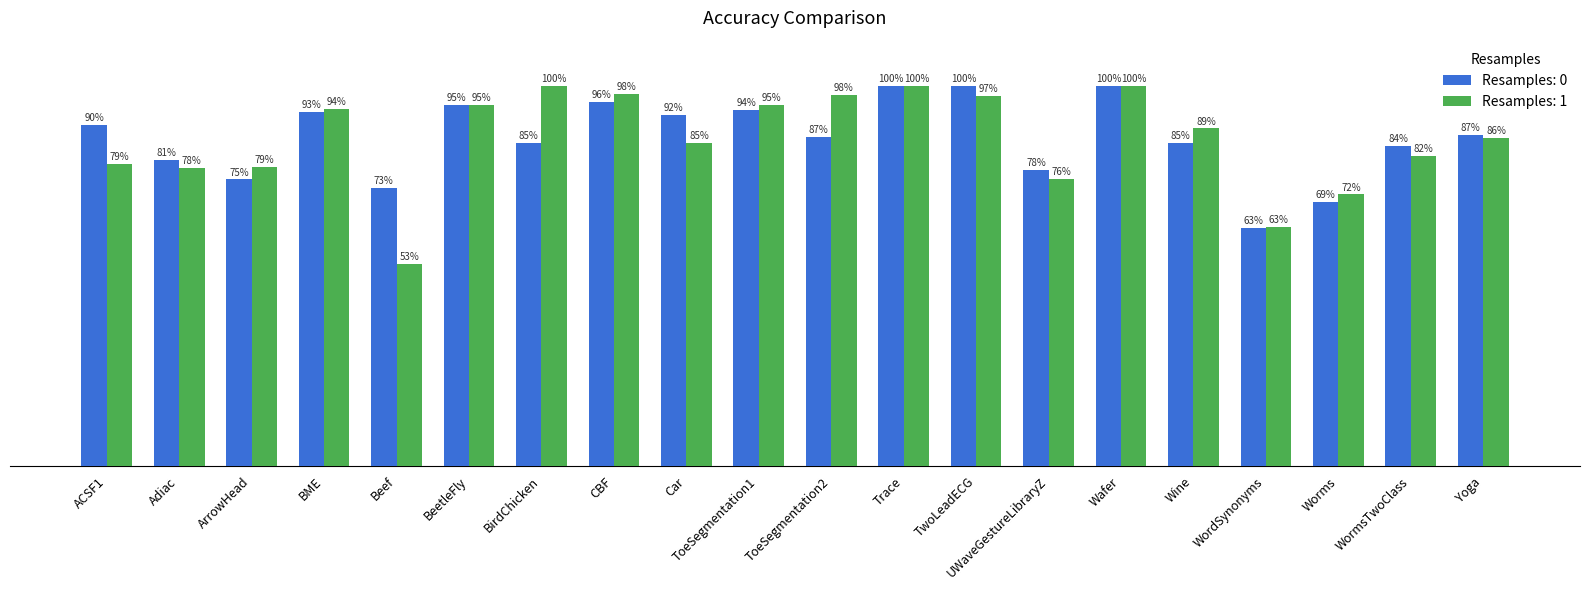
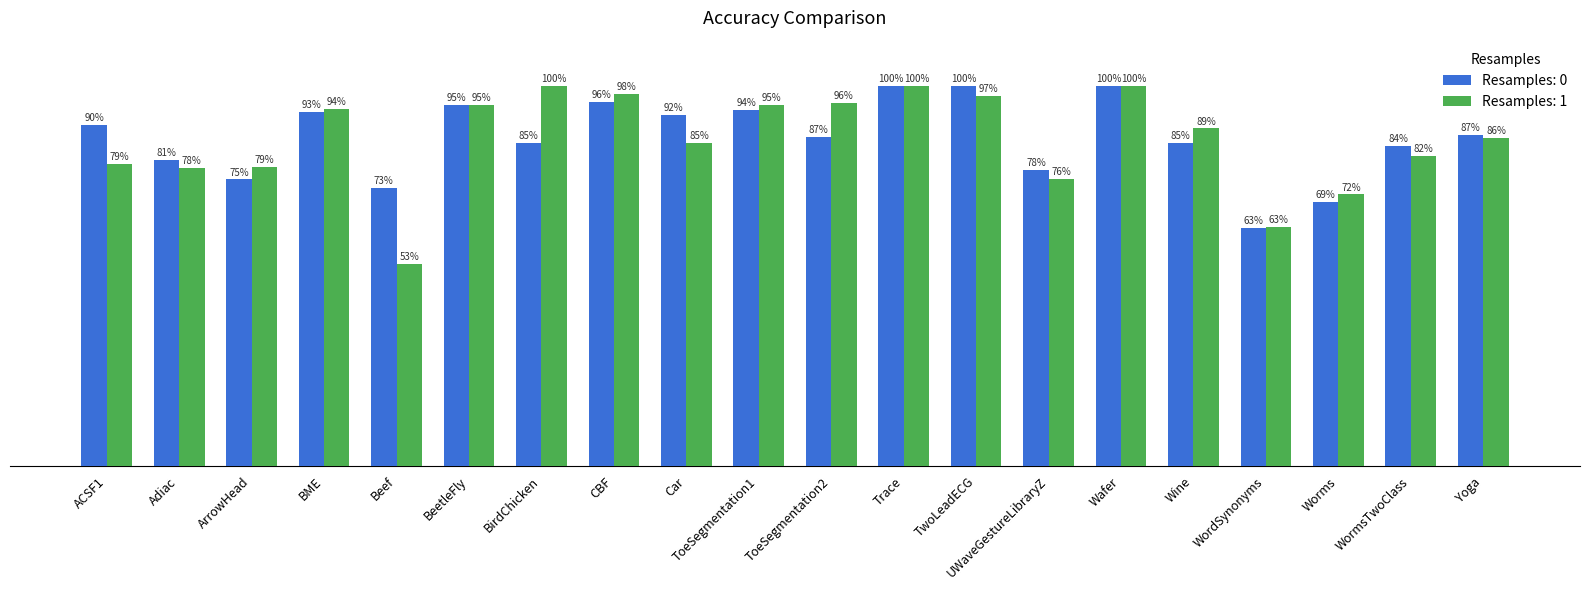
Resamples: 1, ToeSegmentation2: 98% -> 96%
